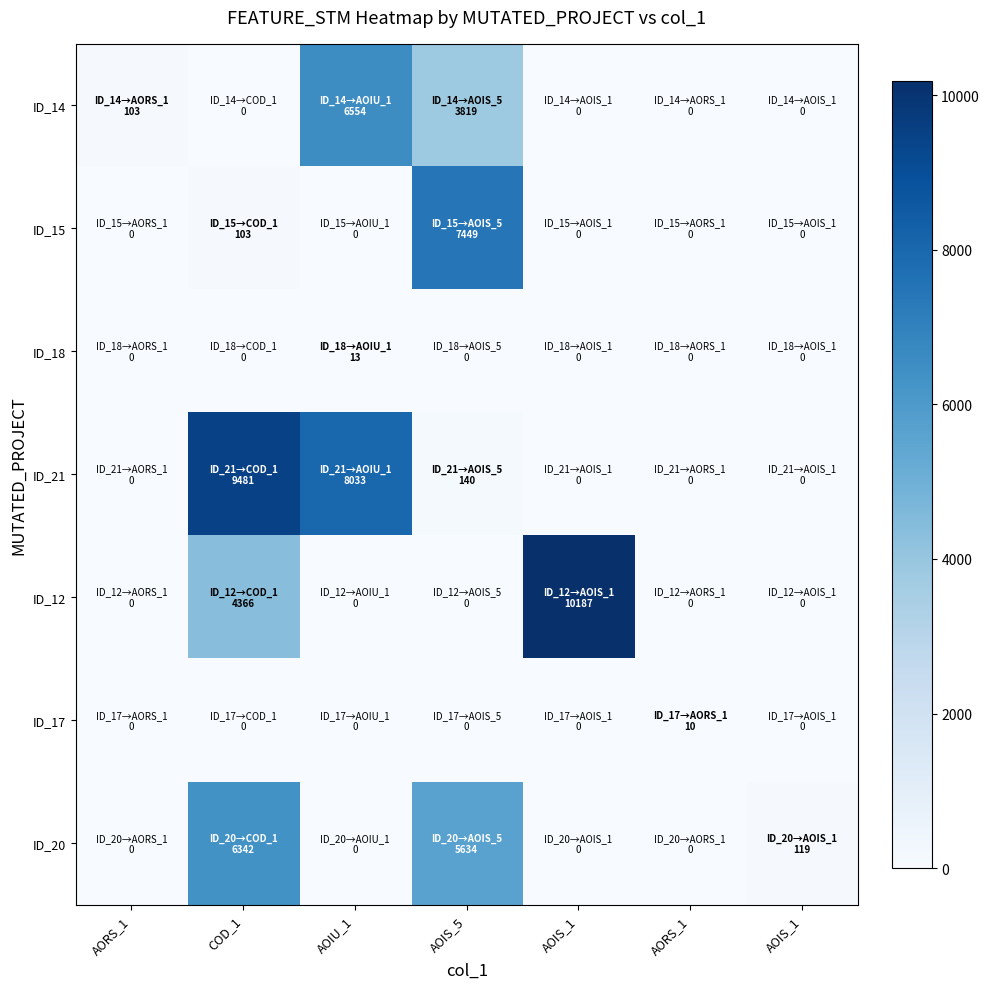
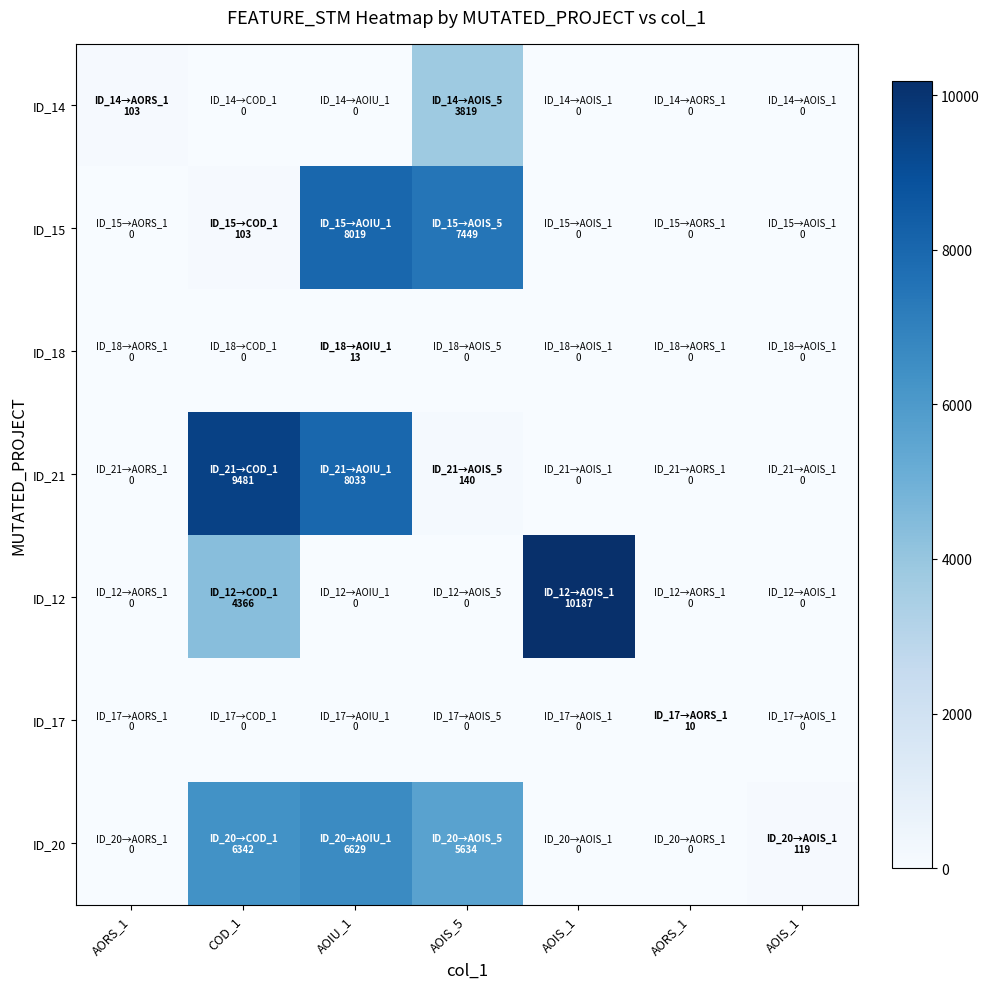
ID_14, AOIU_1: 6554 -> 0
ID_15, AOIU_1: 0 -> 8019
ID_20, AOIU_1: 0 -> 6629
